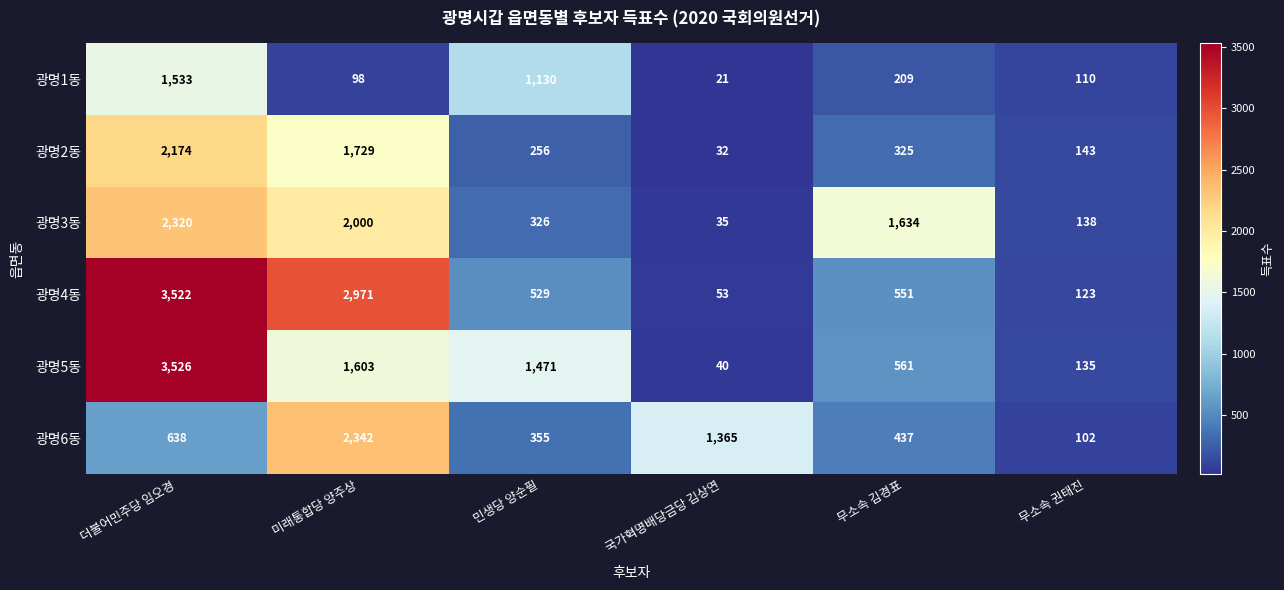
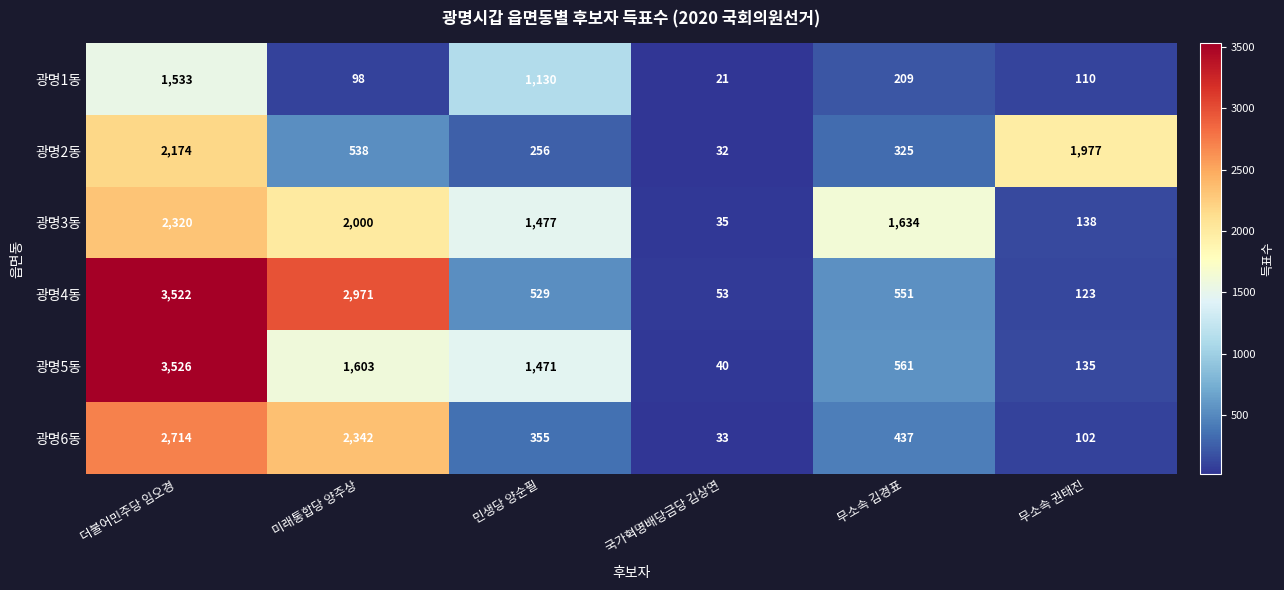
광명2동, 미래통합당 양주상: 1,729 -> 538
광명2동, 무소속 권태진: 143 -> 1,977
광명3동, 민생당 양순필: 326 -> 1,477
광명6동, 더불어민주당 임오경: 638 -> 2,714
광명6동, 국가혁명배당금당 김상연: 1,365 -> 33
